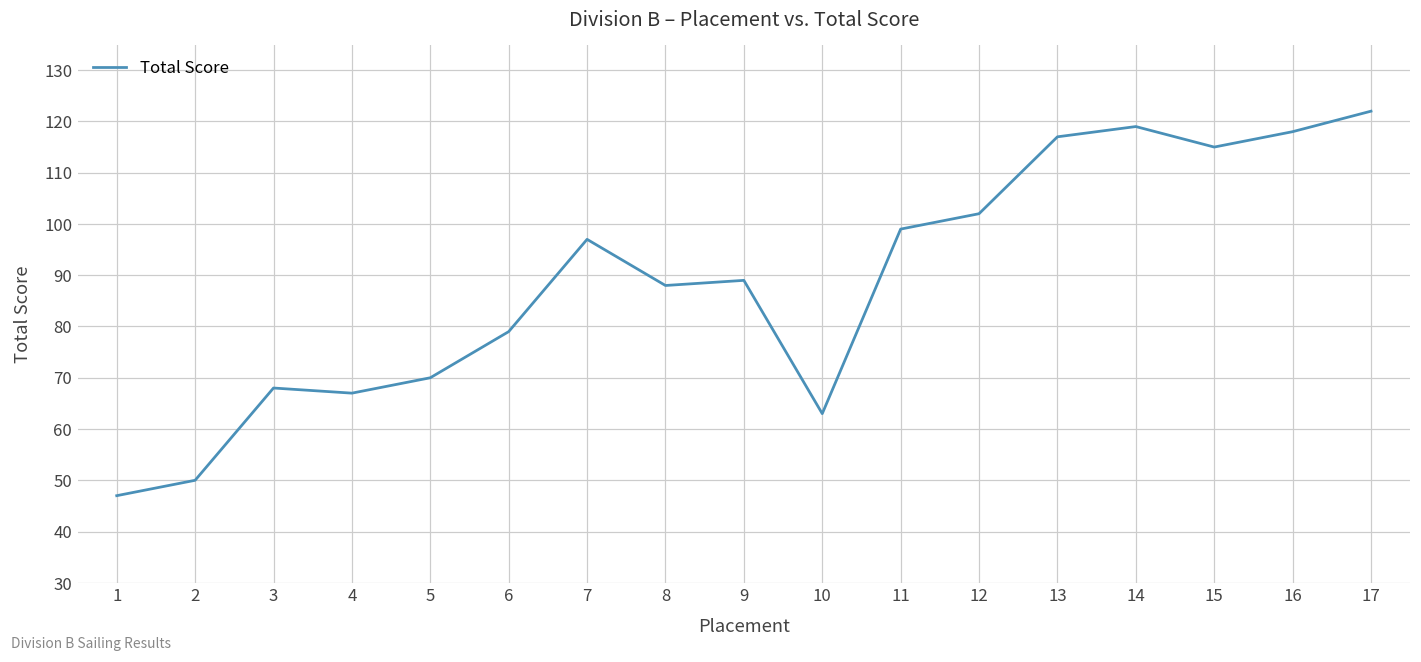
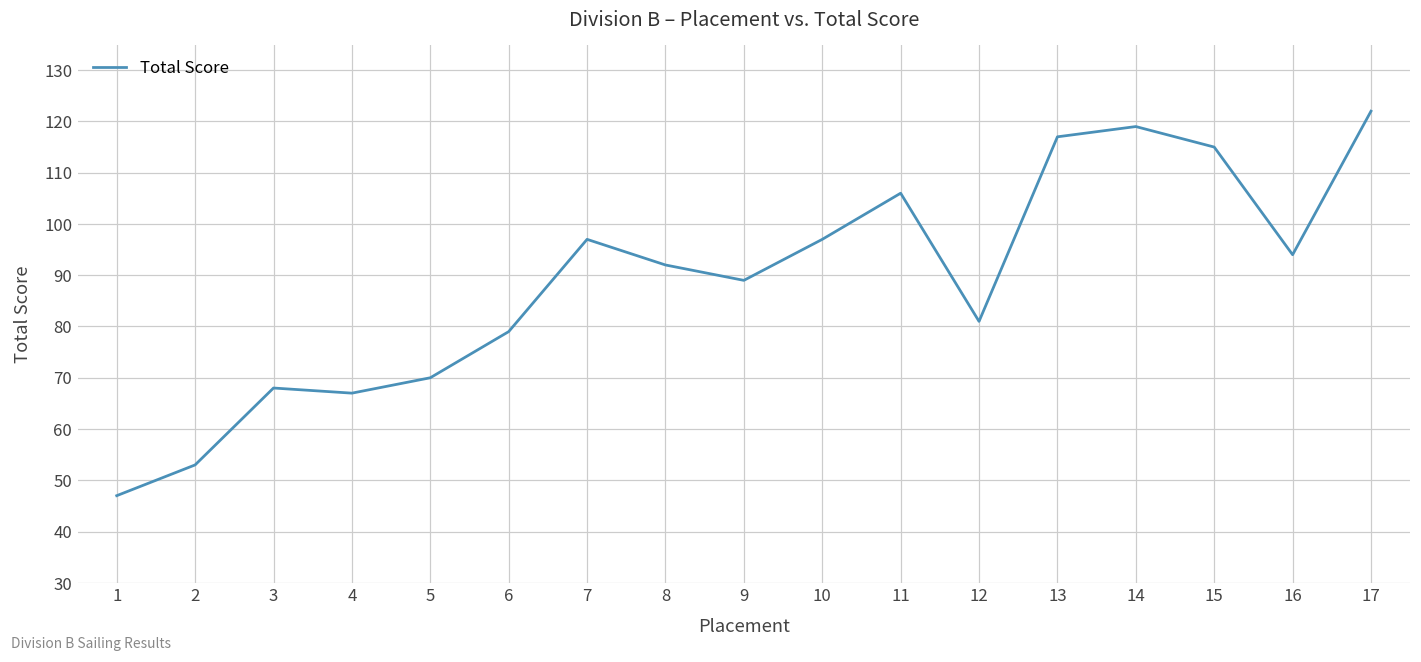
2: 50 -> 53
8: 88 -> 92
10: 63 -> 97
11: 99 -> 106
12: 102 -> 81
16: 118 -> 94
